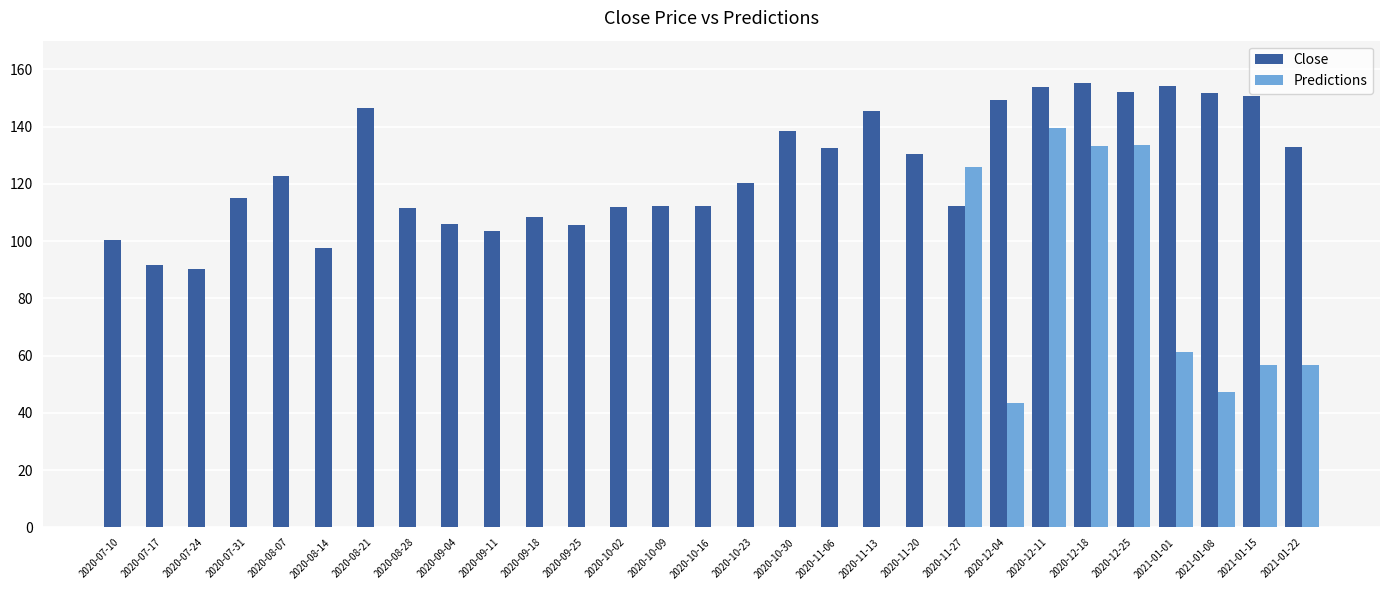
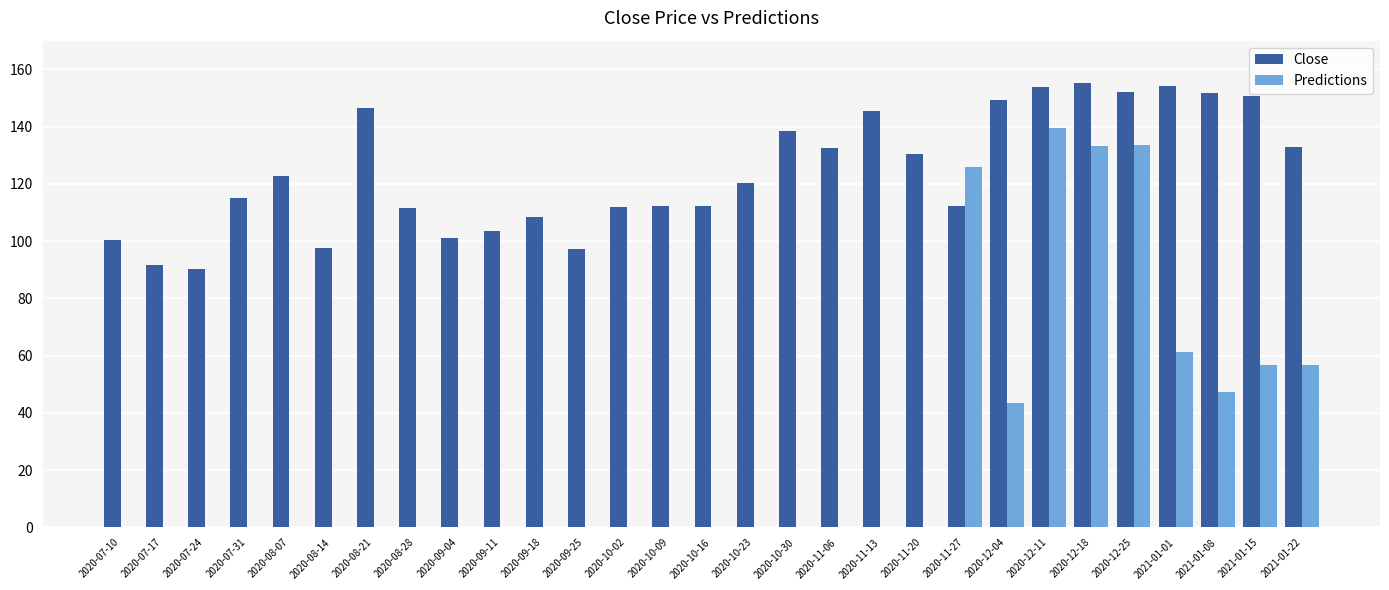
Close, 2020-09-04: 106 -> 101
Close, 2020-09-25: 106 -> 97
